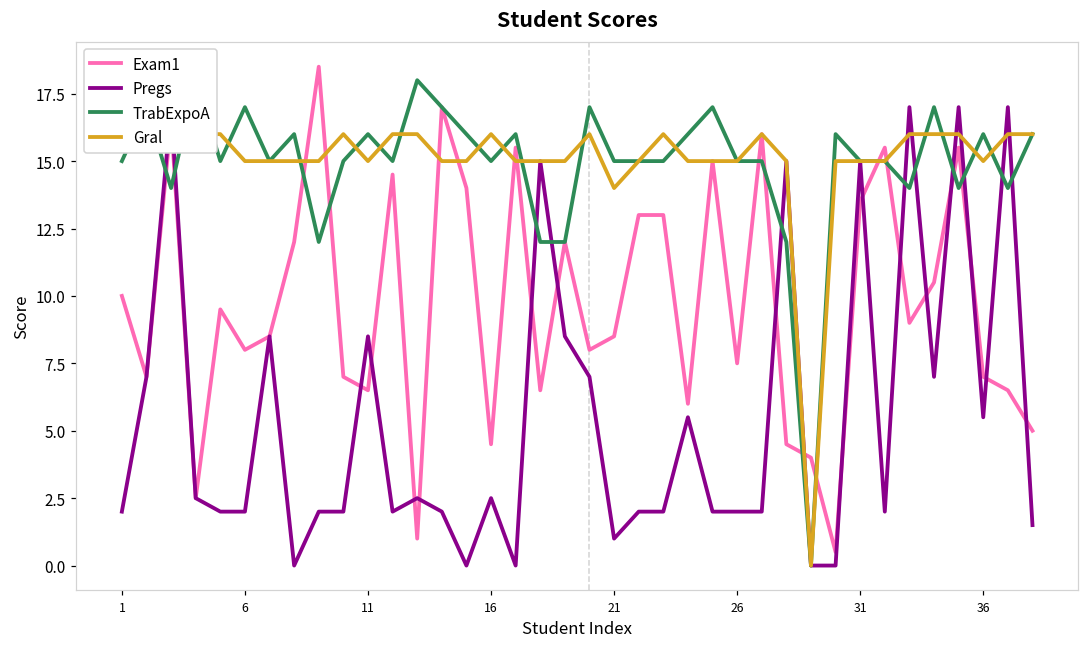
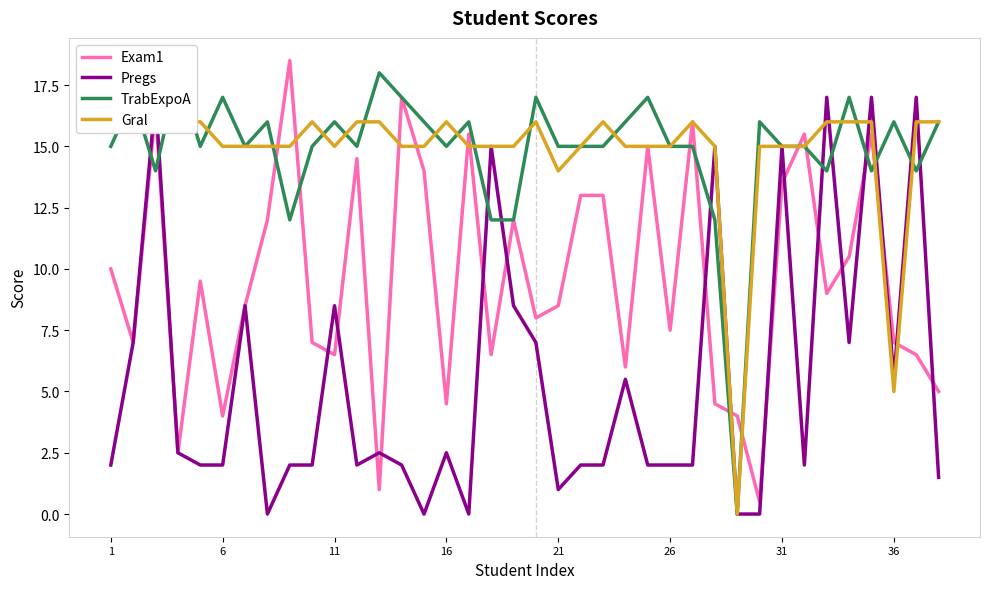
Exam1, 6: 8 -> 4
Gral, 36: 15 -> 5
